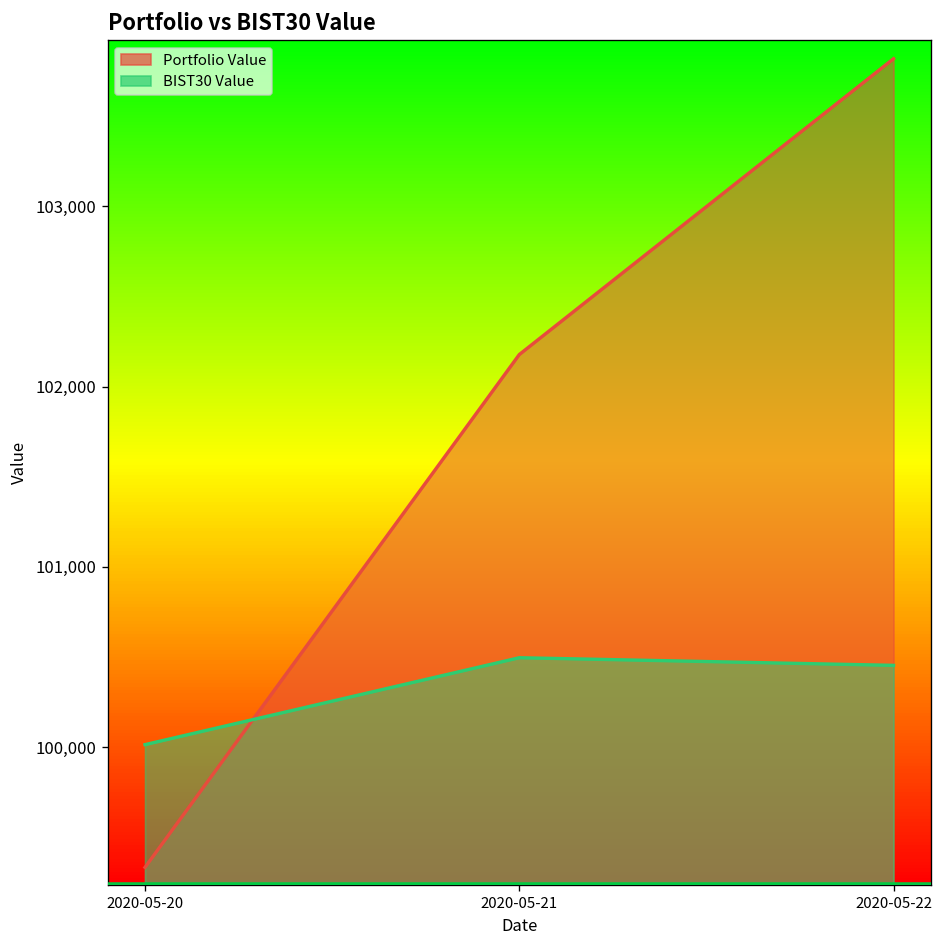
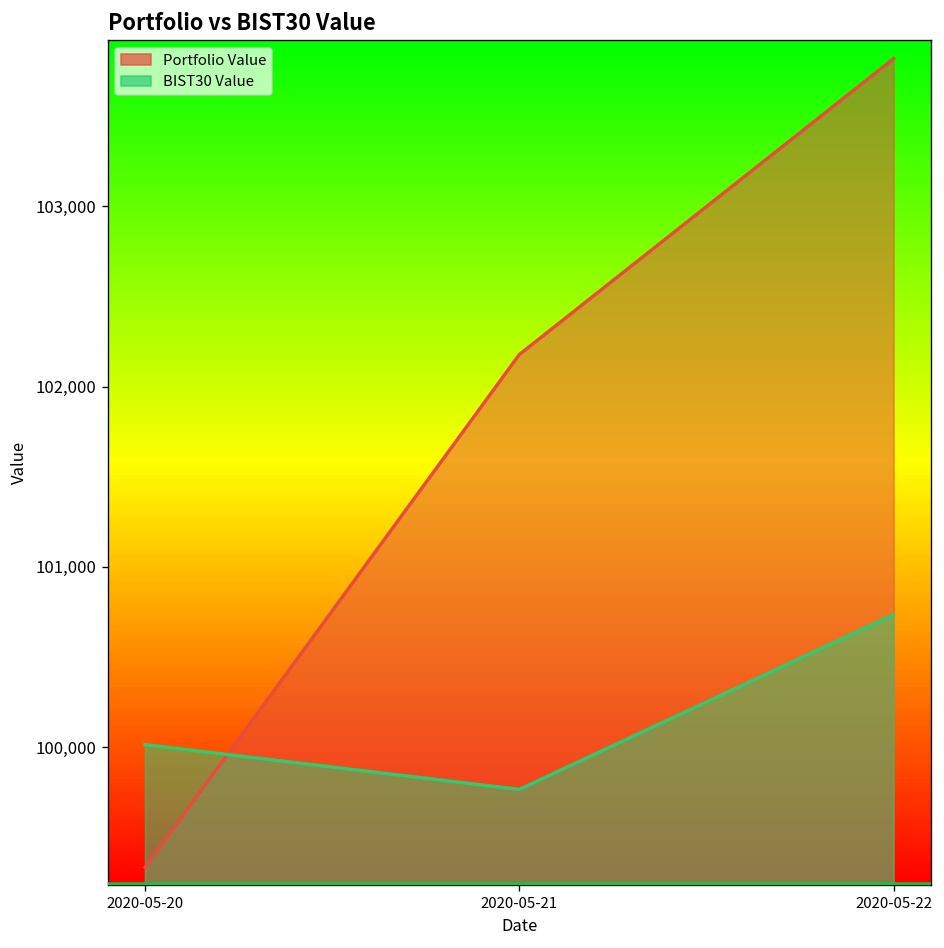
BIST30 Value, 2020-05-21: 100,500 -> 99,760
BIST30 Value, 2020-05-22: 100,450 -> 100,730
